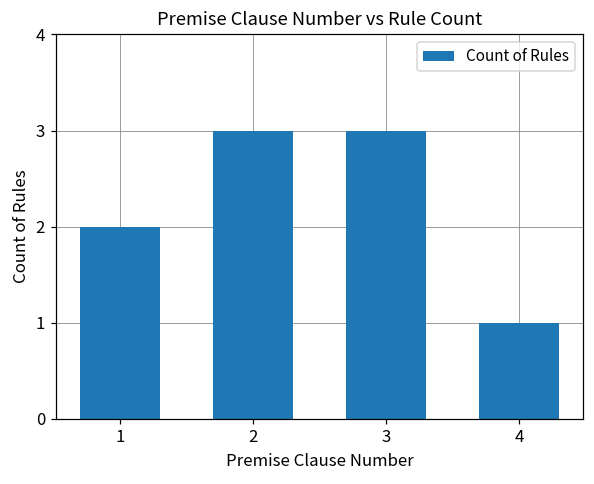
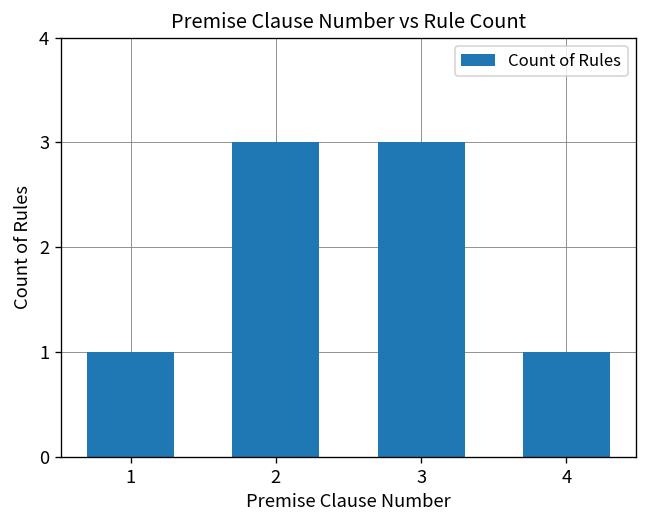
1: 2 -> 1
